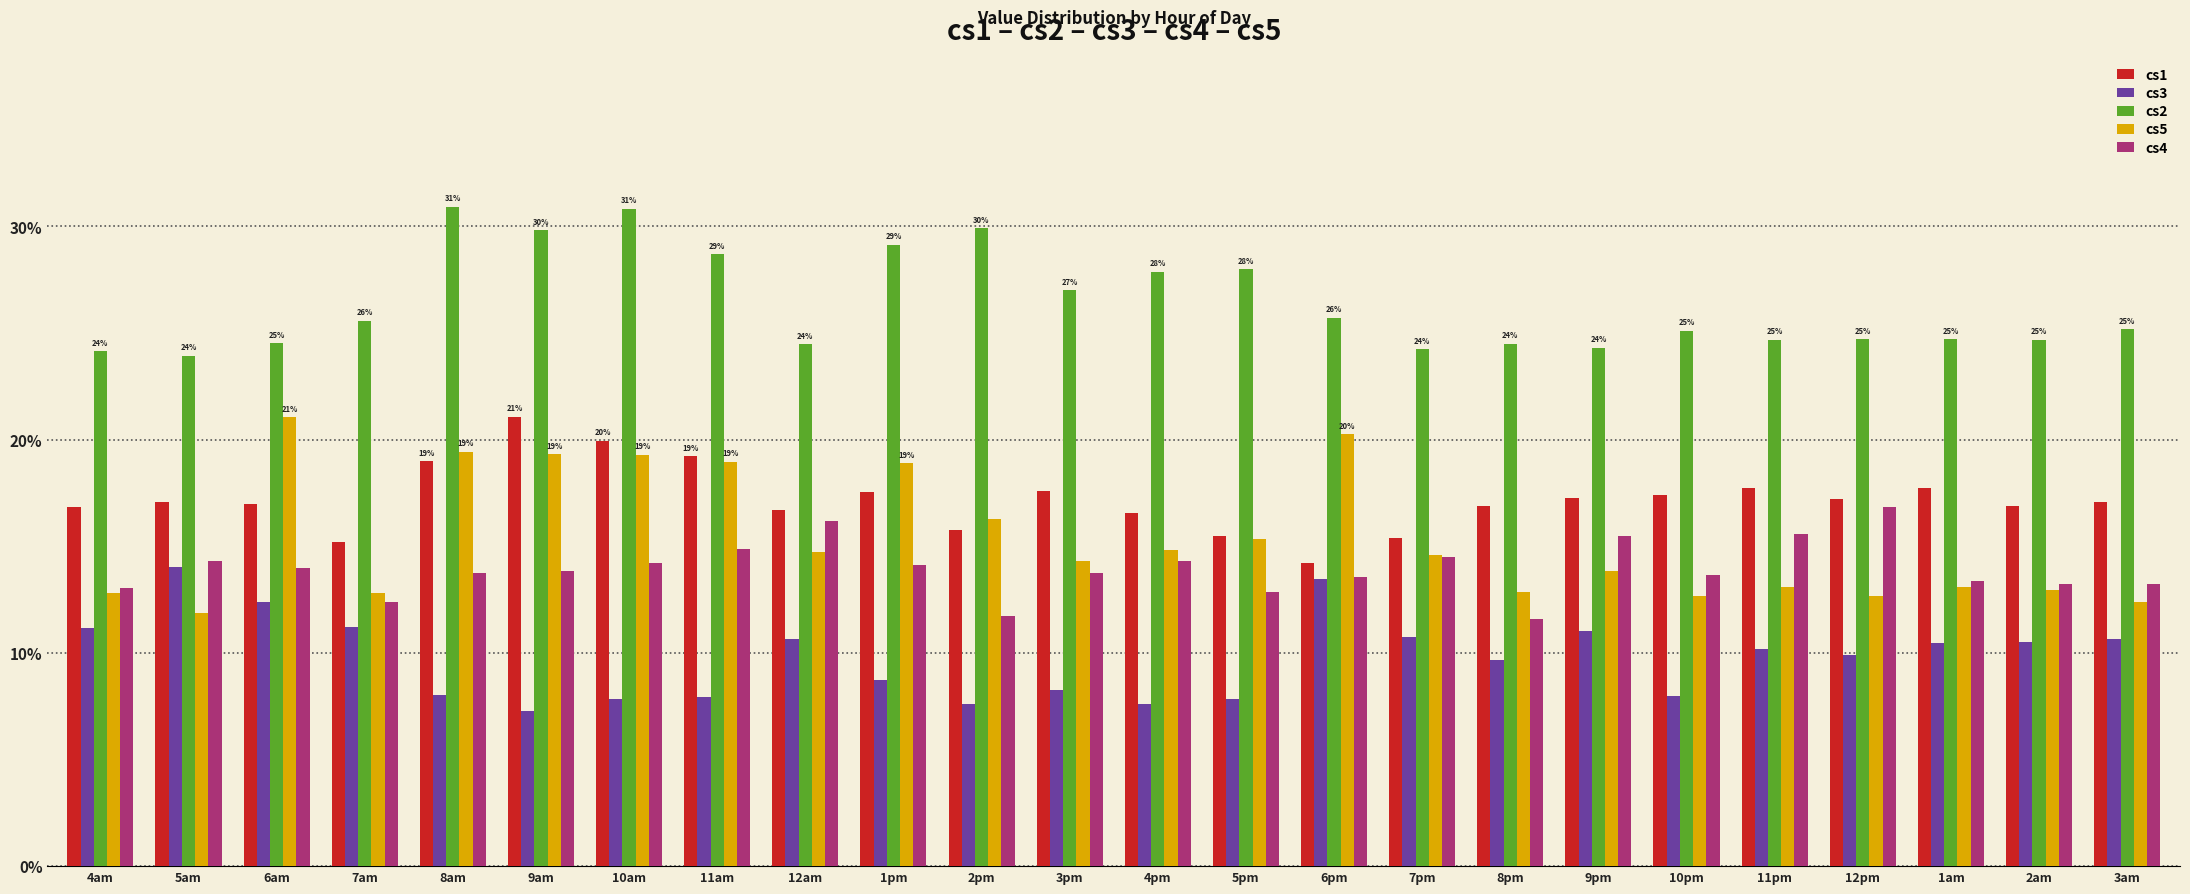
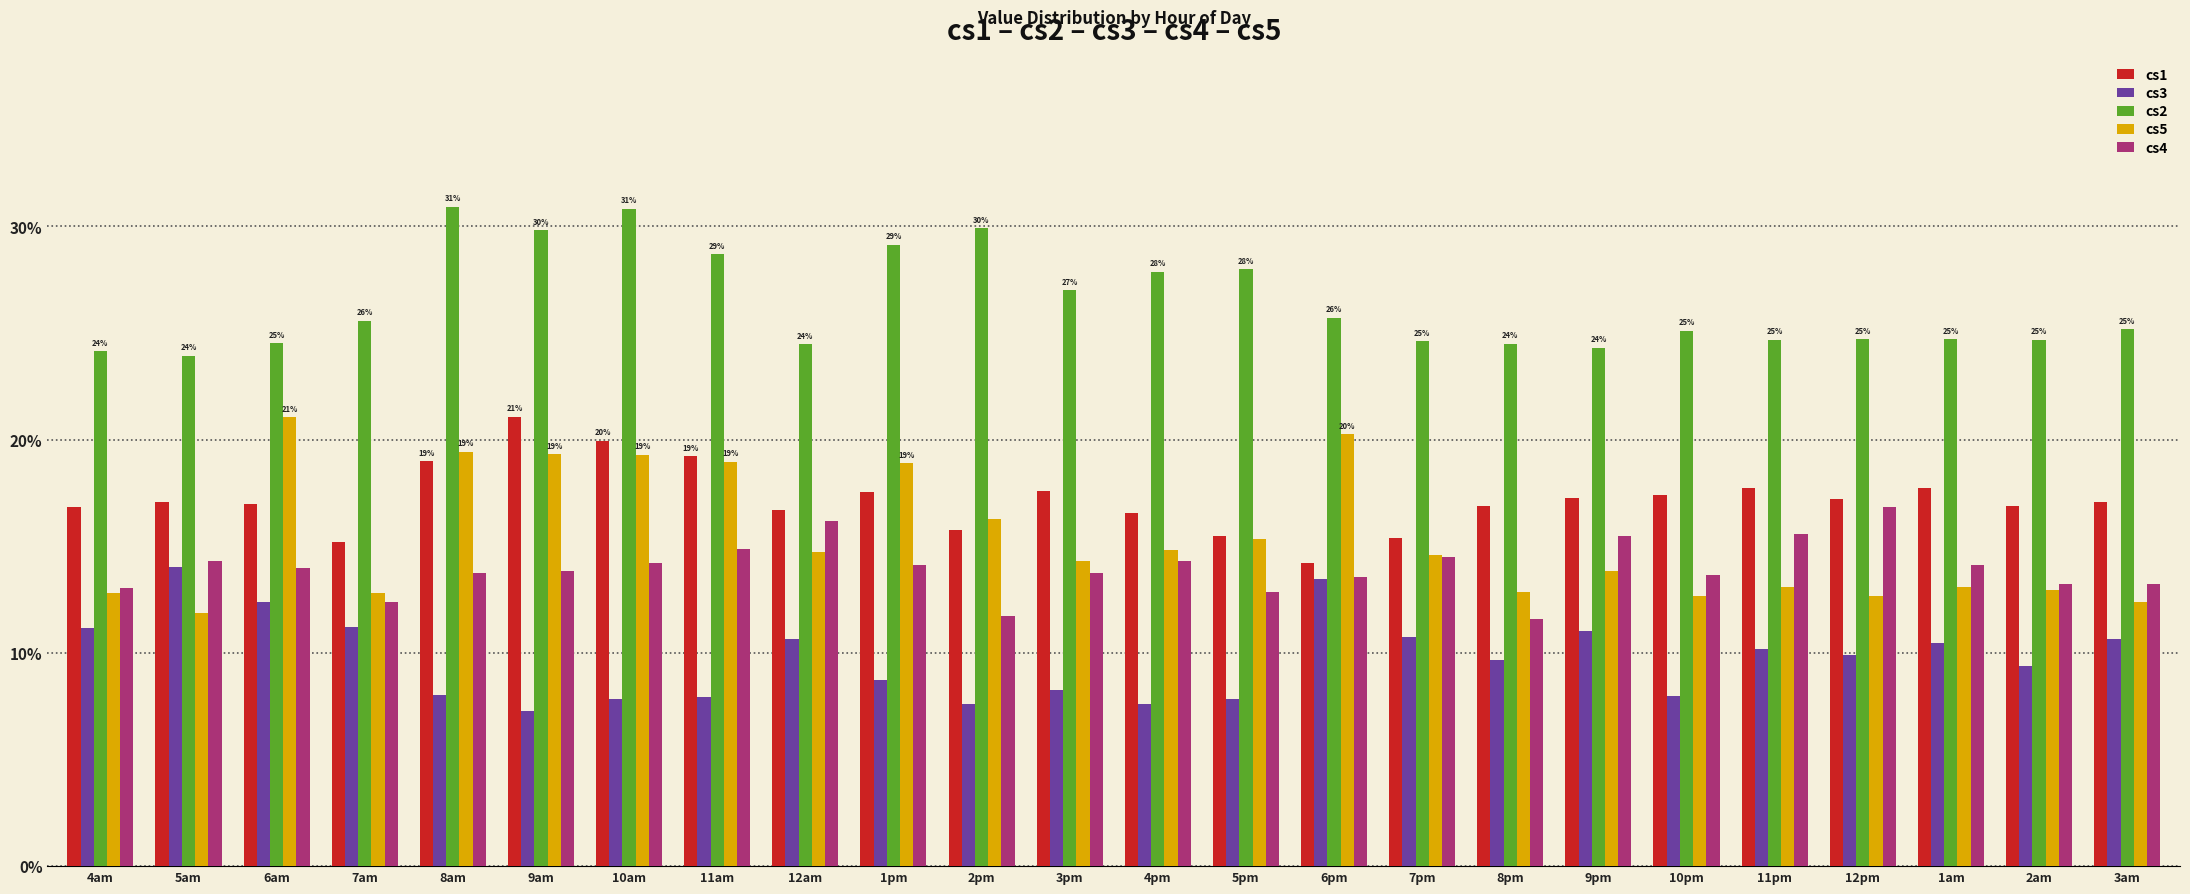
cs2, 7pm: 24% -> 25%
cs4, 1am: 13.4% -> 14.1%
cs3, 2am: 10.5% -> 9.4%
